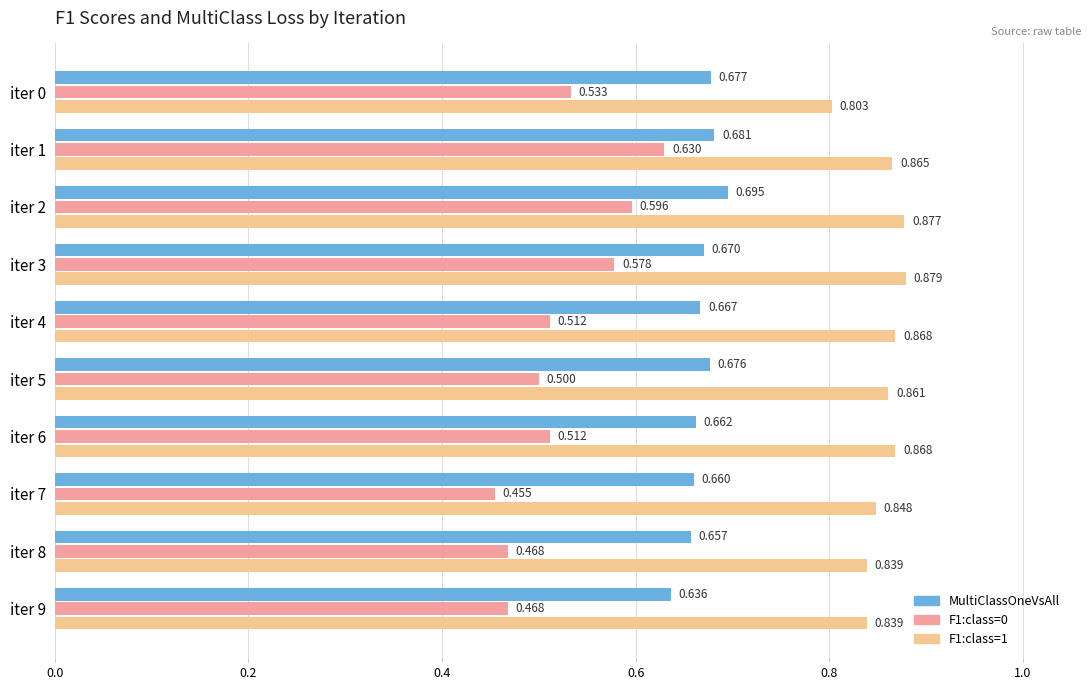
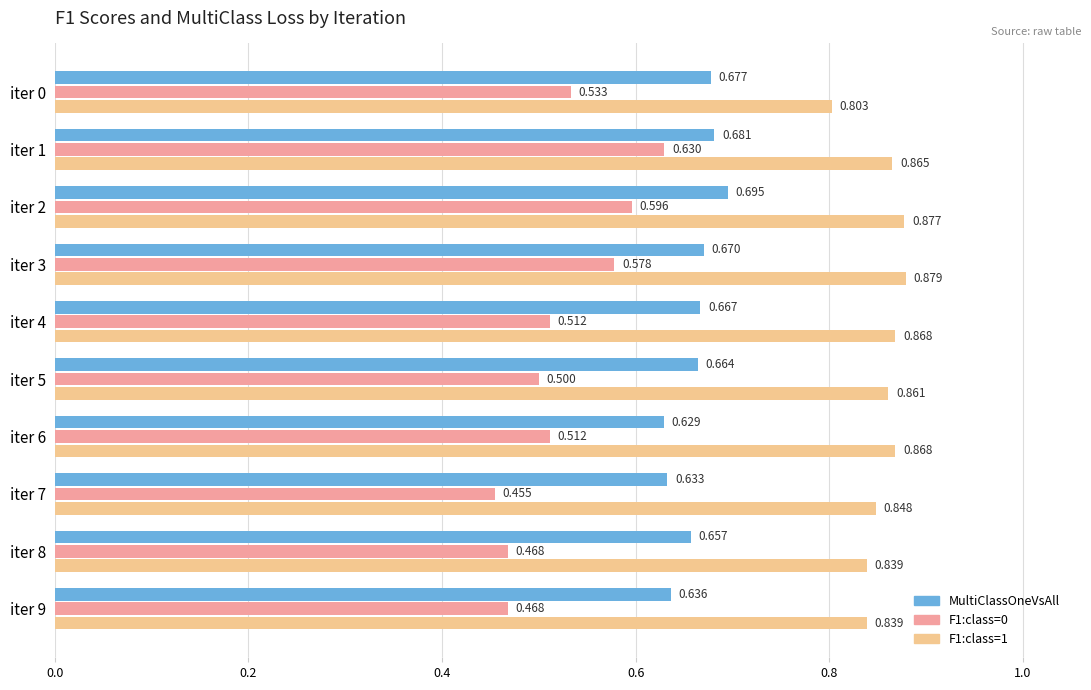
MultiClassOneVsAll, iter 5: 0.676 -> 0.664
MultiClassOneVsAll, iter 6: 0.662 -> 0.629
MultiClassOneVsAll, iter 7: 0.660 -> 0.633
